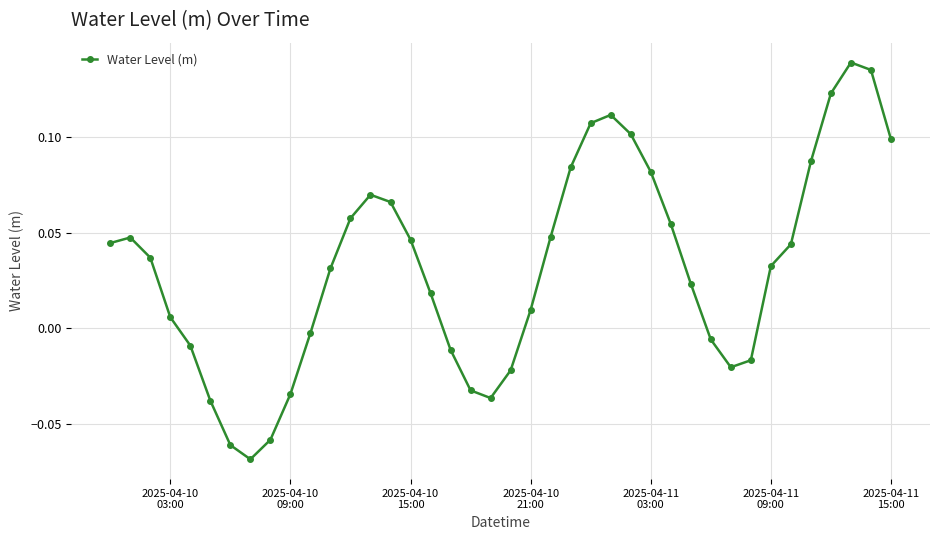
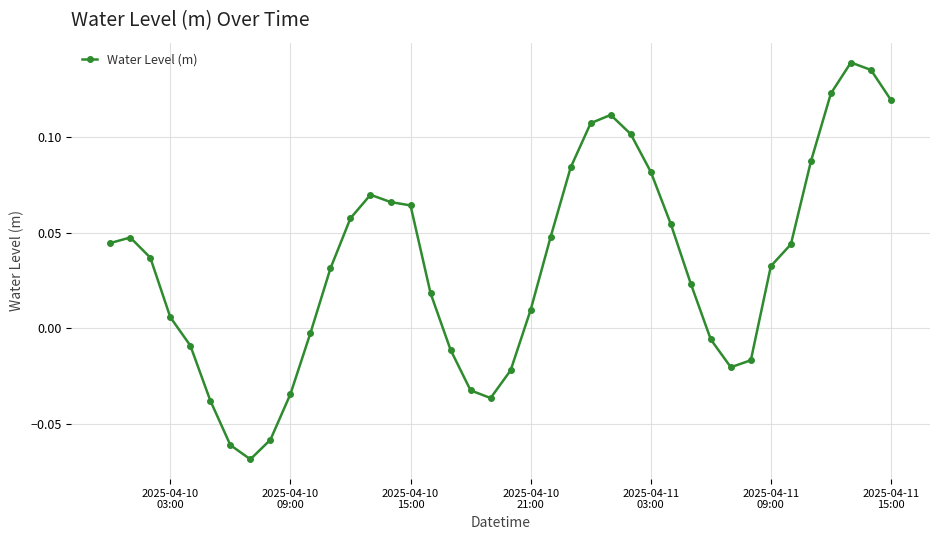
2025-04-10 15:00: 0.046 -> 0.064
2025-04-11 15:00: 0.099 -> 0.119
